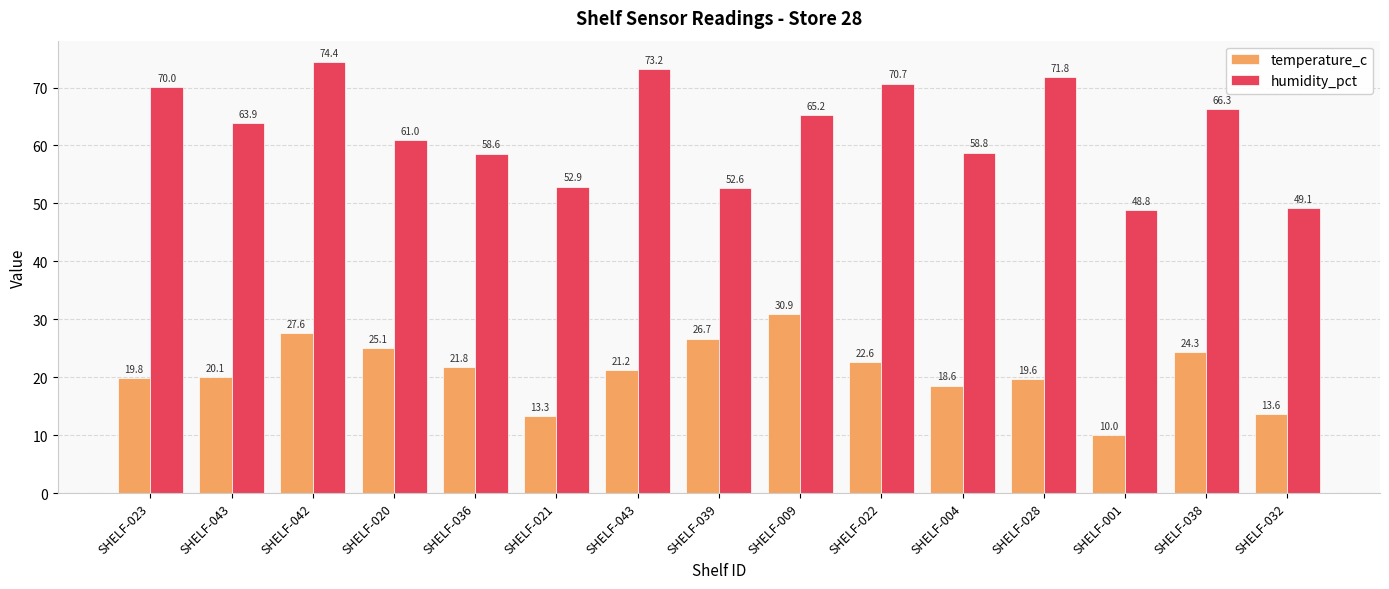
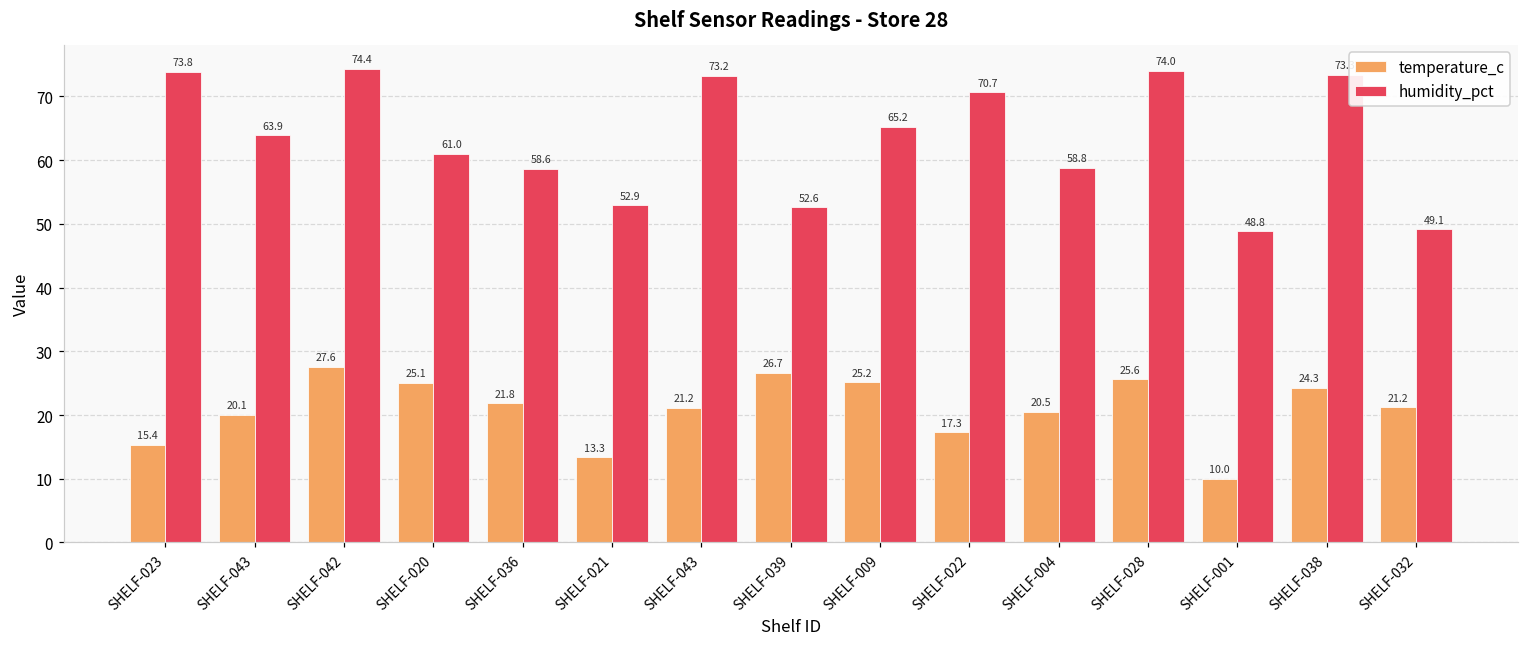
temperature_c, SHELF-023: 19.8 -> 15.4
humidity_pct, SHELF-023: 70.0 -> 73.8
temperature_c, SHELF-009: 30.9 -> 25.2
temperature_c, SHELF-022: 22.6 -> 17.3
temperature_c, SHELF-004: 18.6 -> 20.5
temperature_c, SHELF-028: 19.6 -> 25.6
humidity_pct, SHELF-028: 71.8 -> 74.0
humidity_pct, SHELF-038: 66 -> 73
temperature_c, SHELF-032: 13.6 -> 21.2
